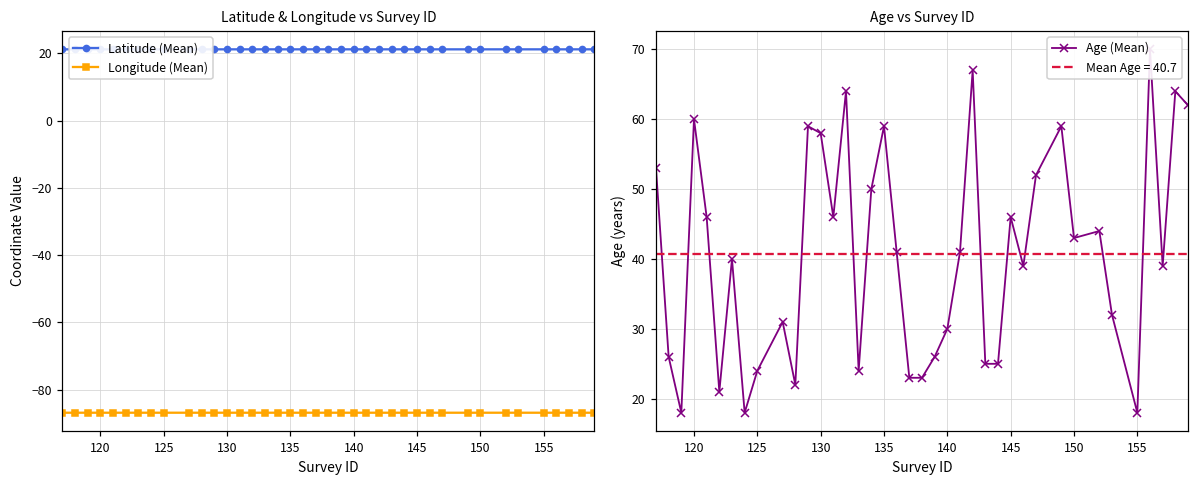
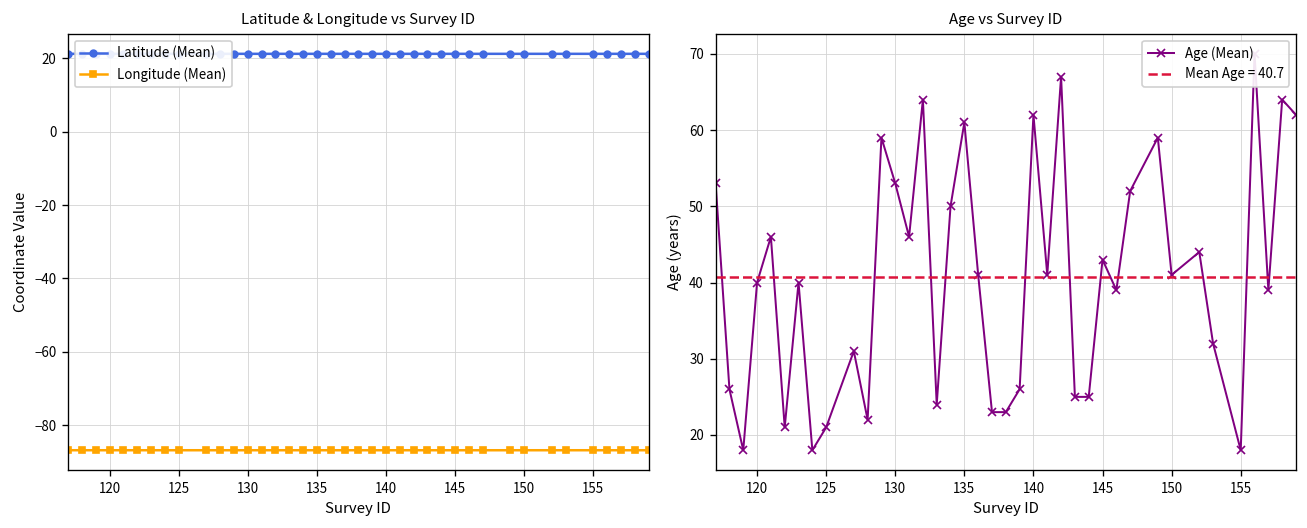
Age vs Survey ID, 120: 60 -> 40
Age vs Survey ID, 125: 24 -> 21
Age vs Survey ID, 130: 58 -> 53
Age vs Survey ID, 135: 59 -> 61
Age vs Survey ID, 140: 30 -> 62
Age vs Survey ID, 145: 46 -> 43
Age vs Survey ID, 150: 43 -> 41
